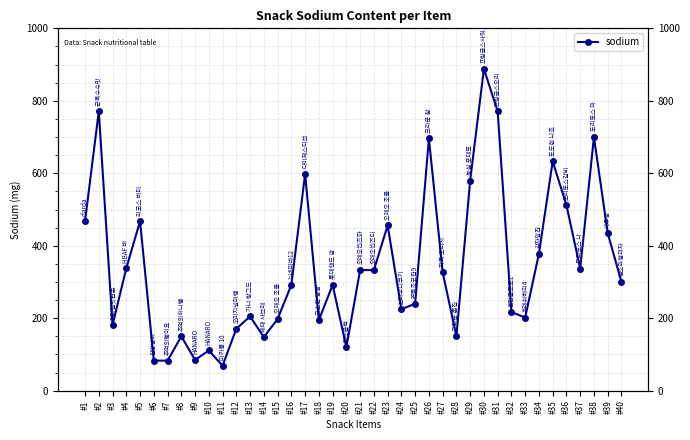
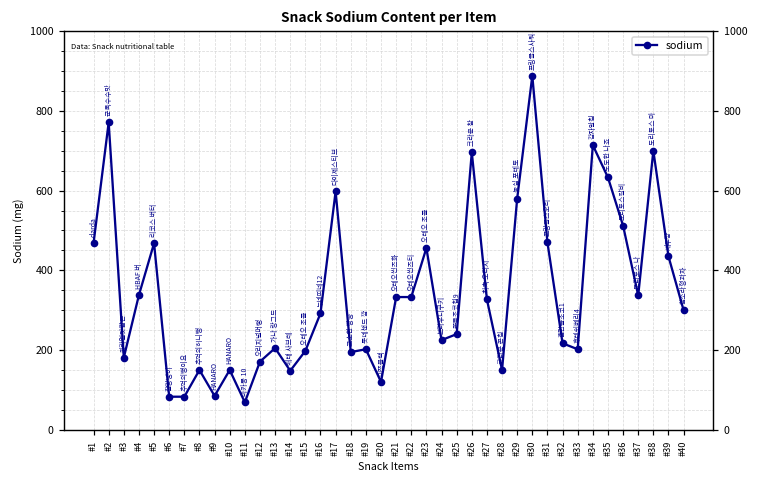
#10: 110 -> 150
#19: 290 -> 200
#31: 770 -> 470
#34: 380 -> 710
